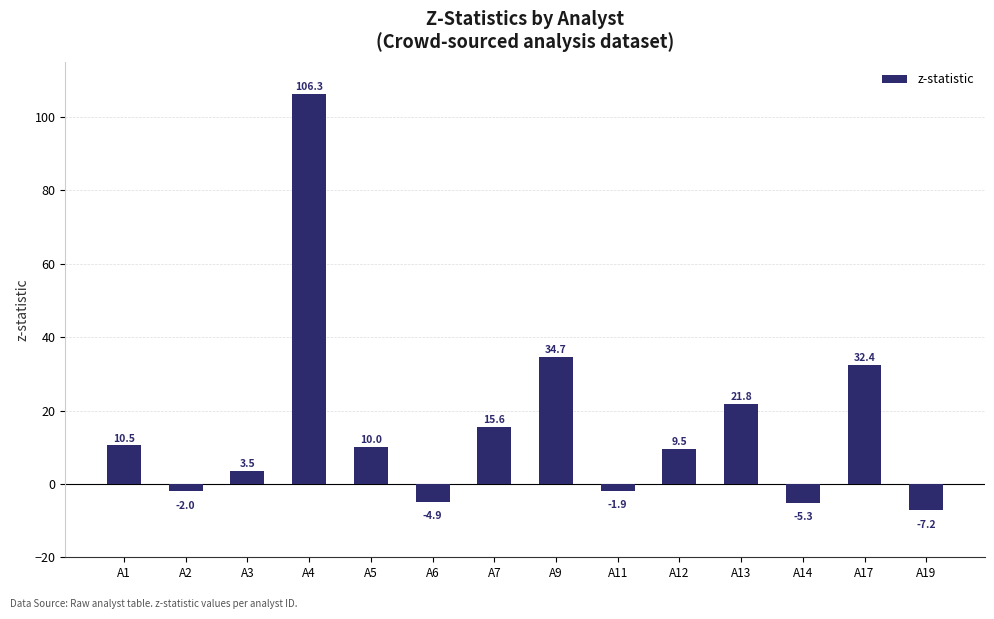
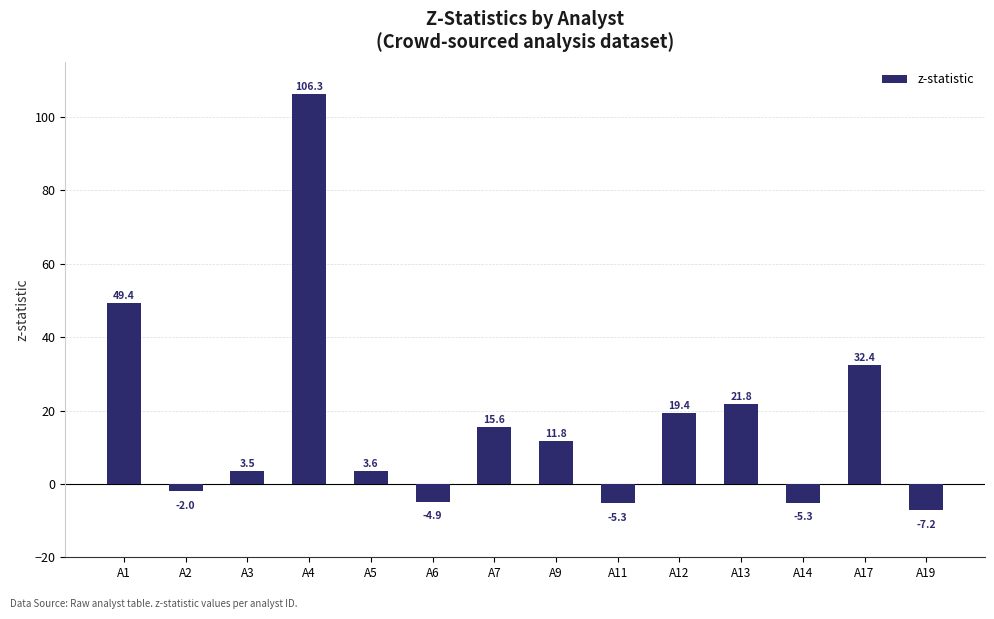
A1: 10.5 -> 49.4
A5: 10.0 -> 3.6
A9: 34.7 -> 11.8
A11: -1.9 -> -5.3
A12: 9.5 -> 19.4
